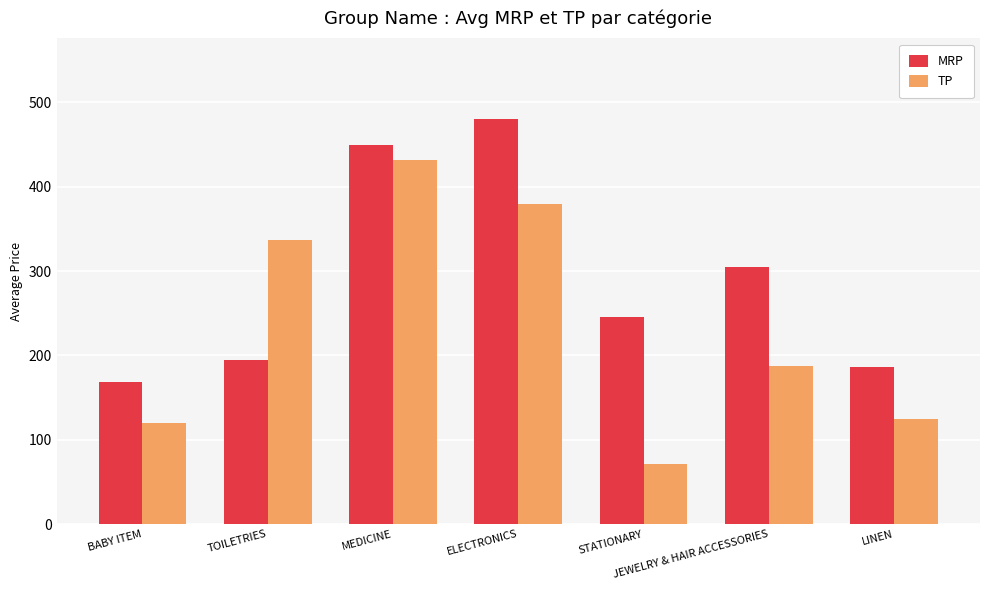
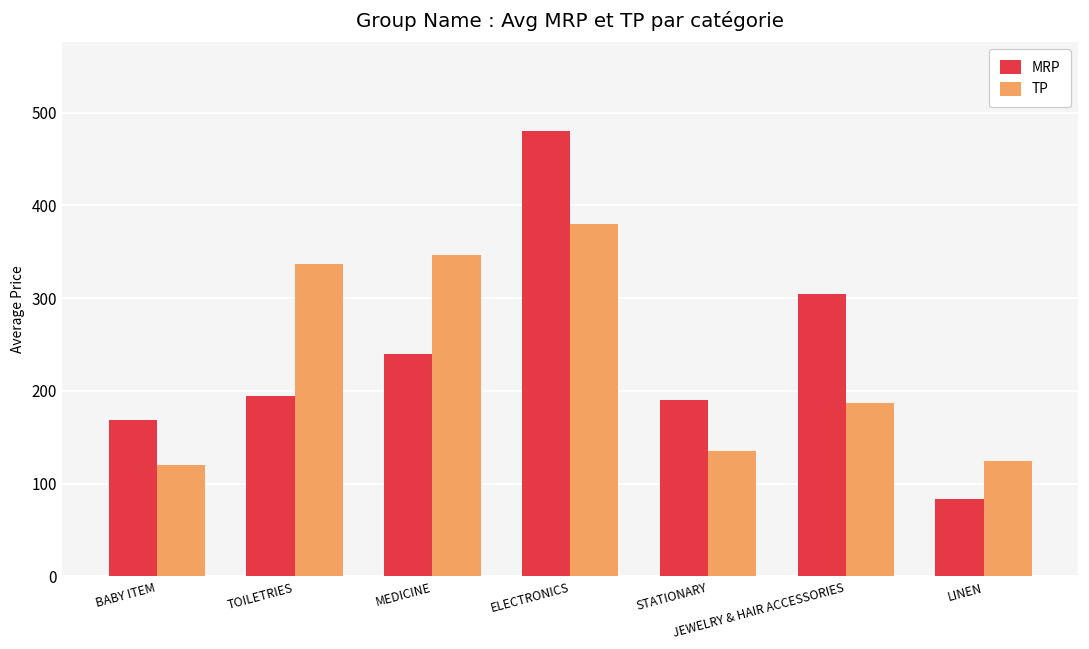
MRP, MEDICINE: 450 -> 240
TP, MEDICINE: 430 -> 350
MRP, STATIONARY: 250 -> 190
TP, STATIONARY: 70 -> 140
MRP, LINEN: 190 -> 80
